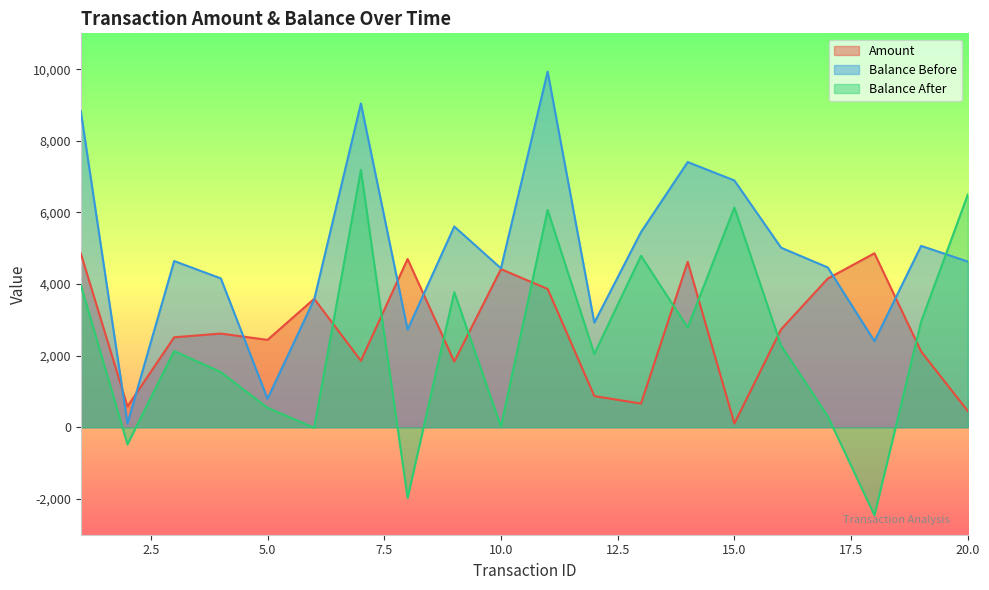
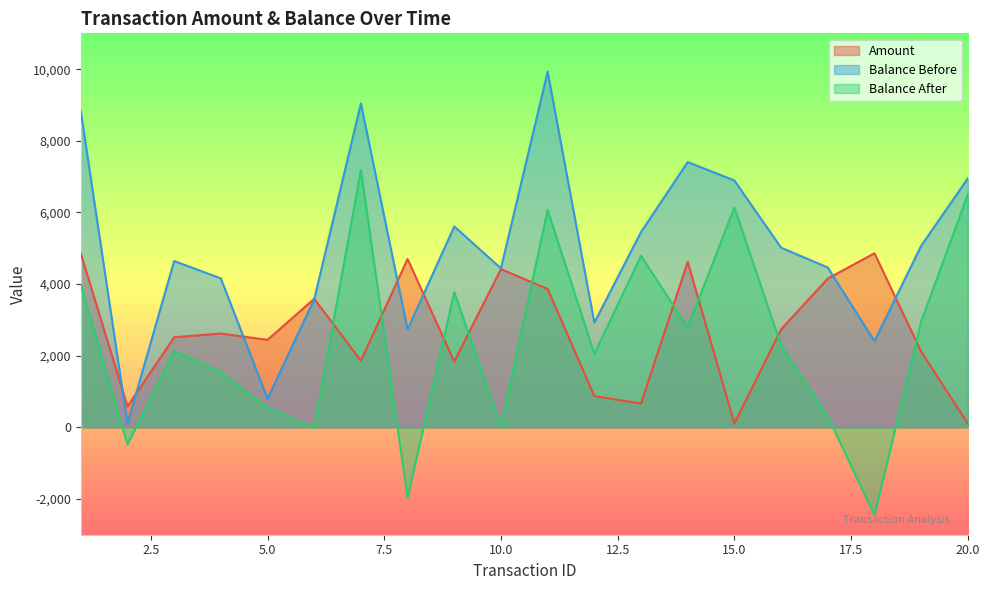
Amount, 20.0: 500 -> 100
Balance Before, 20.0: 4,600 -> 6,900
